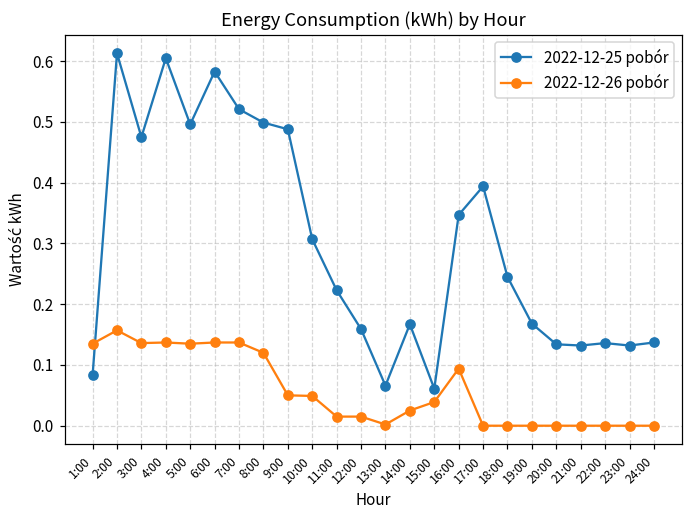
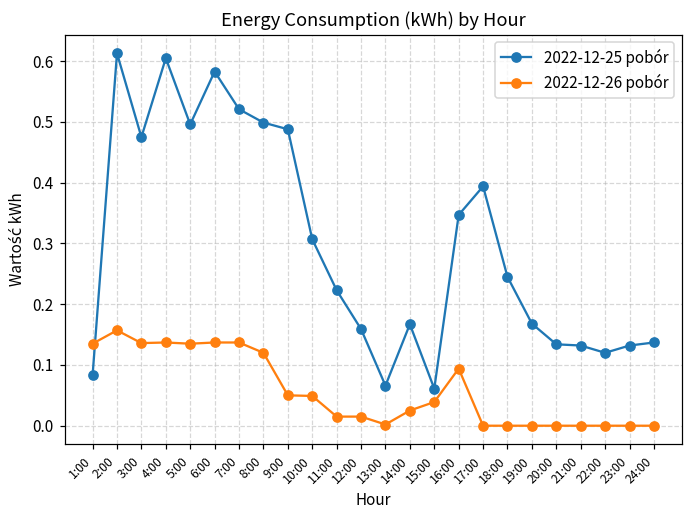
2022-12-25 pobór, 22:00: 0.14 -> 0.12
